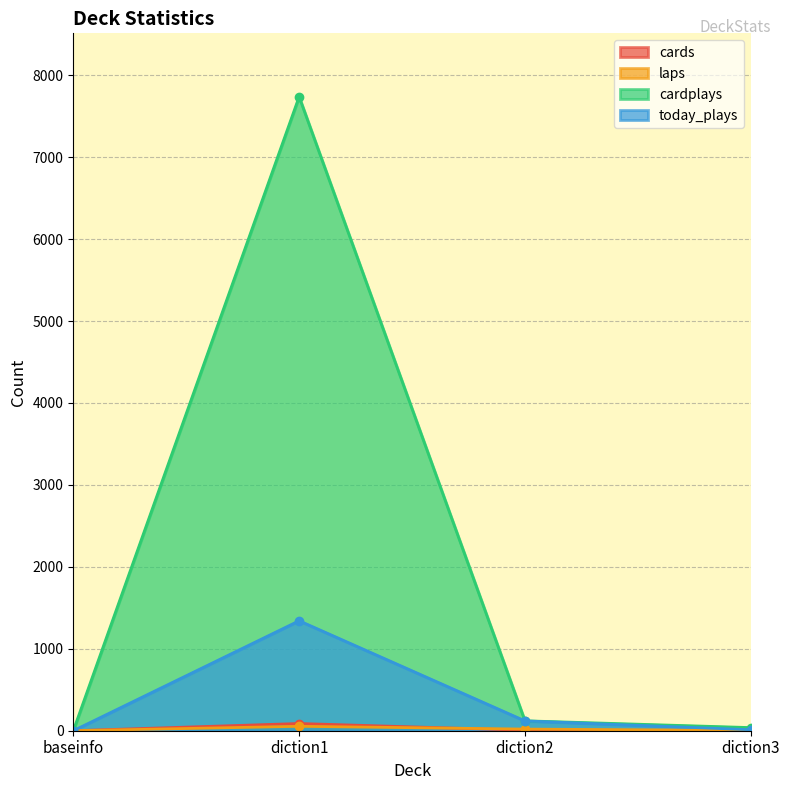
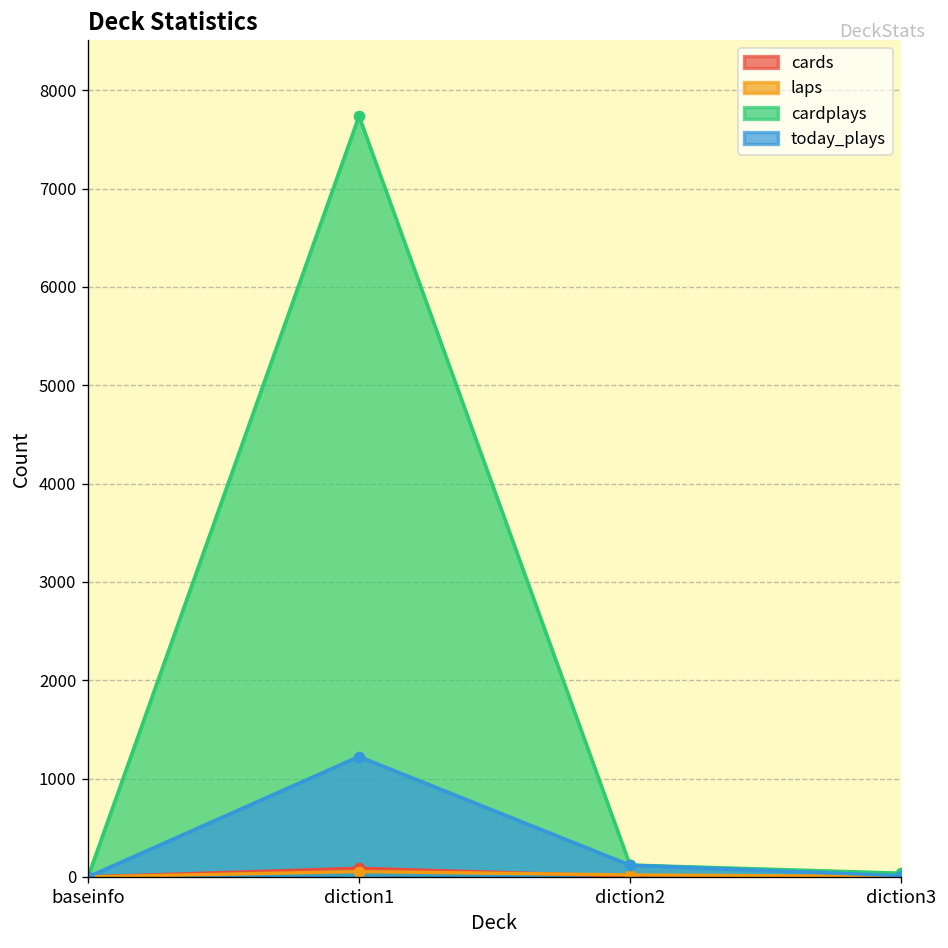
today_plays, diction1: 1300 -> 1200
